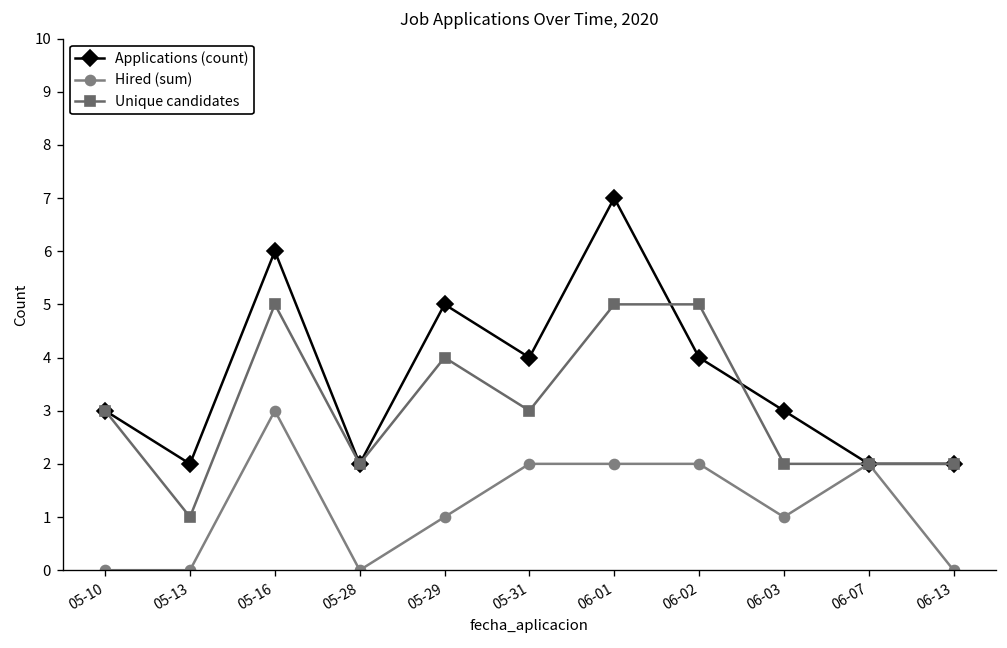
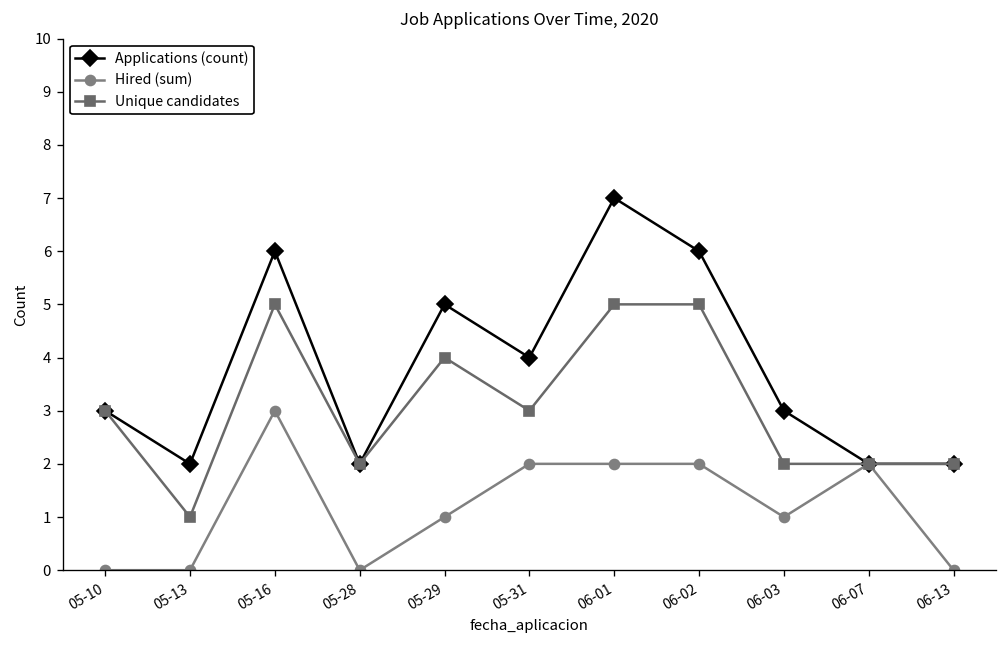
Applications (count), 06-02: 4 -> 6
